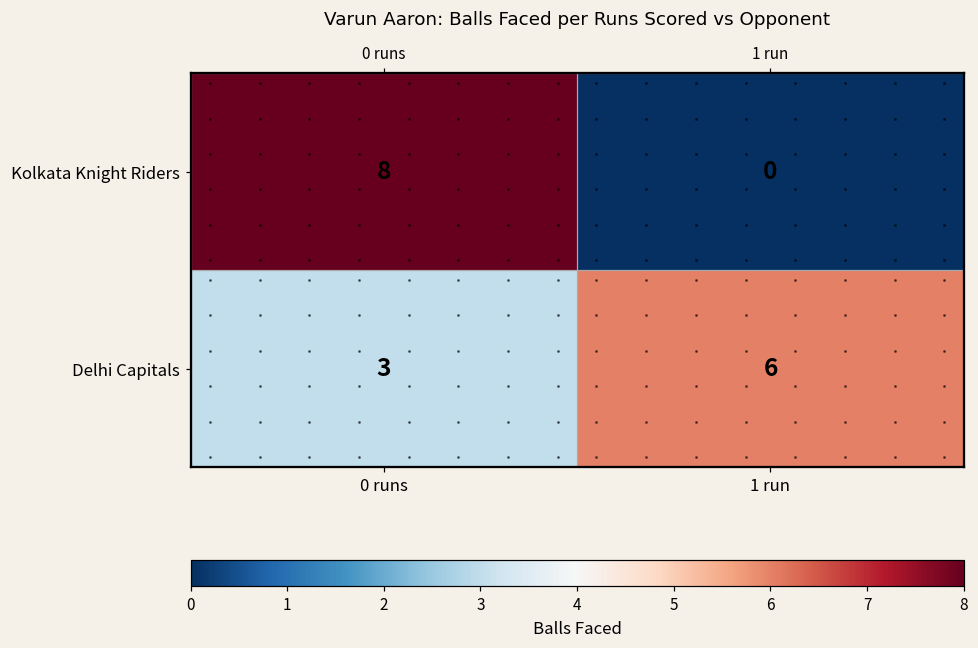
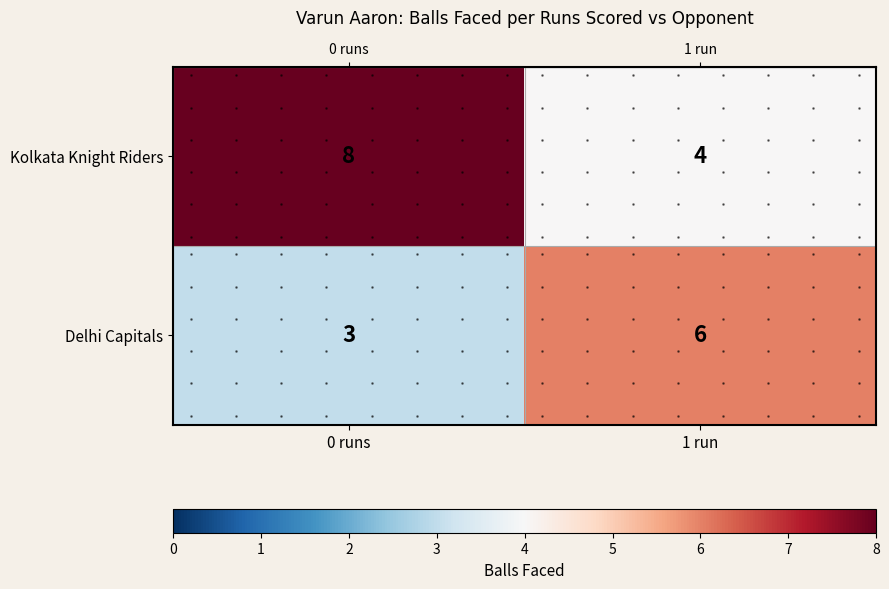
Kolkata Knight Riders, 1 run: 0 -> 4
